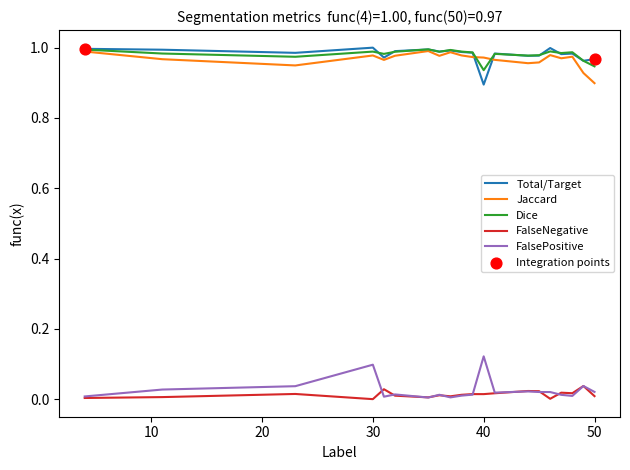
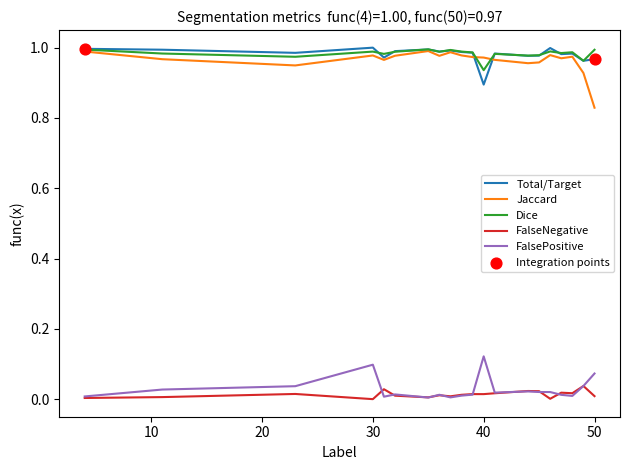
Jaccard, 50: 0.90 -> 0.83
Dice, 50: 0.95 -> 0.99
FalsePositive, 50: 0.02 -> 0.07
